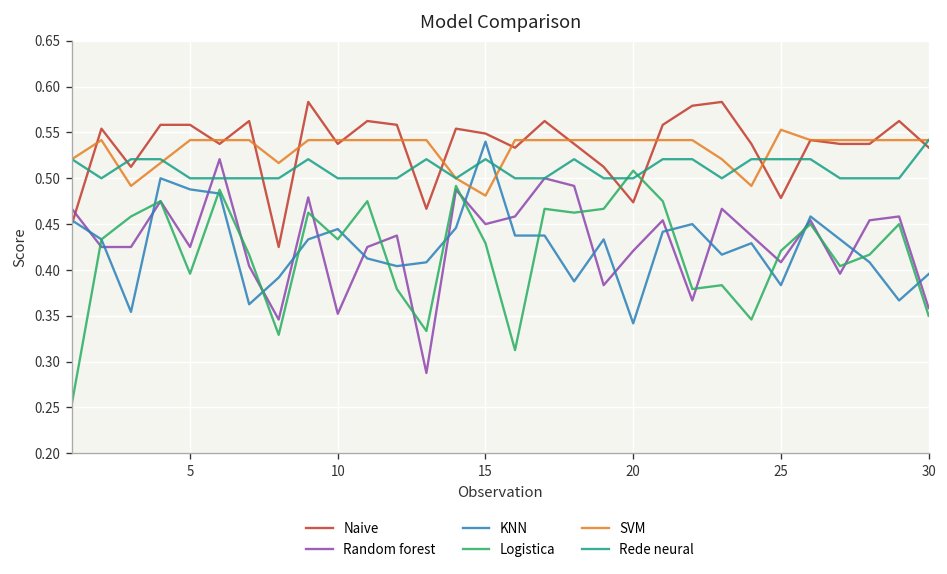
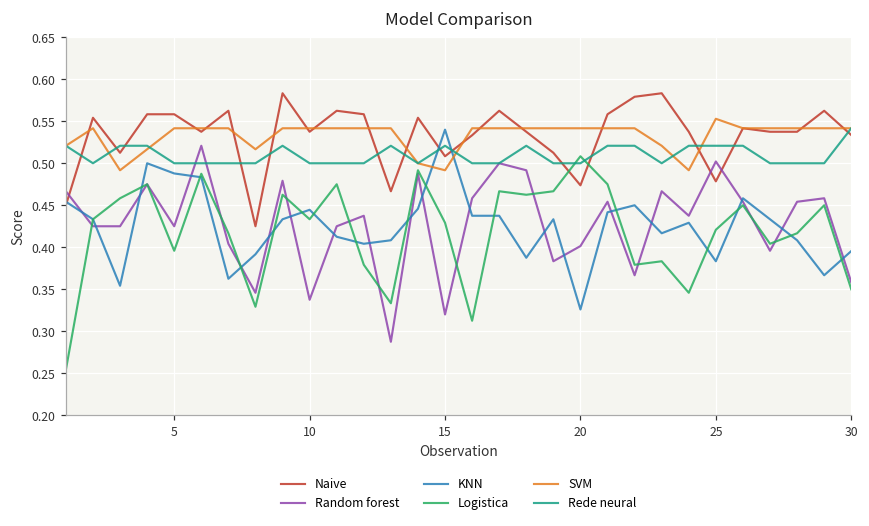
Random forest, 10: 0.35 -> 0.34
Naive, 15: 0.55 -> 0.51
Random forest, 15: 0.45 -> 0.32
SVM, 15: 0.48 -> 0.49
Random forest, 20: 0.42 -> 0.40
KNN, 20: 0.34 -> 0.33
Random forest, 25: 0.41 -> 0.50
